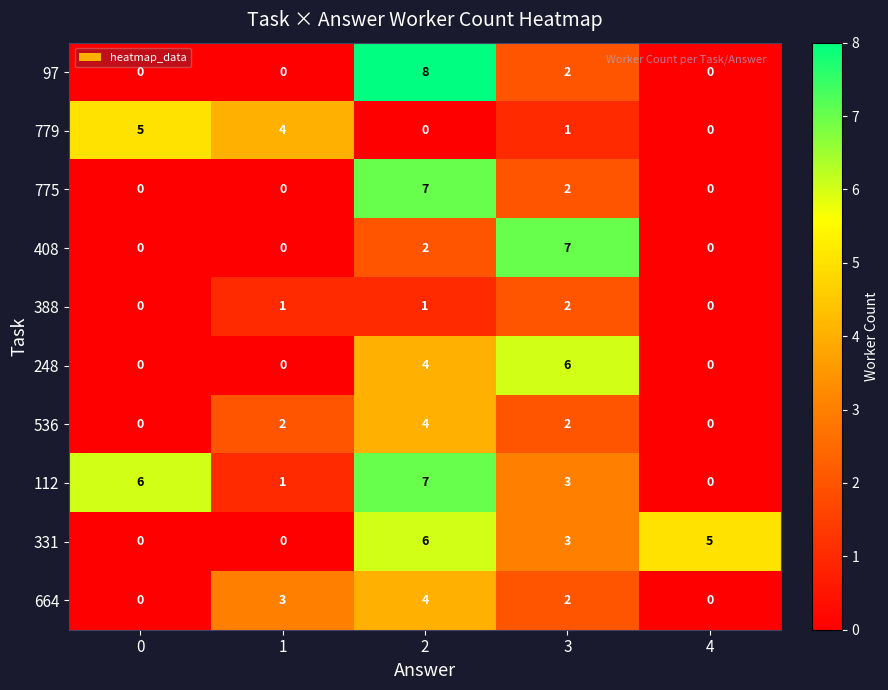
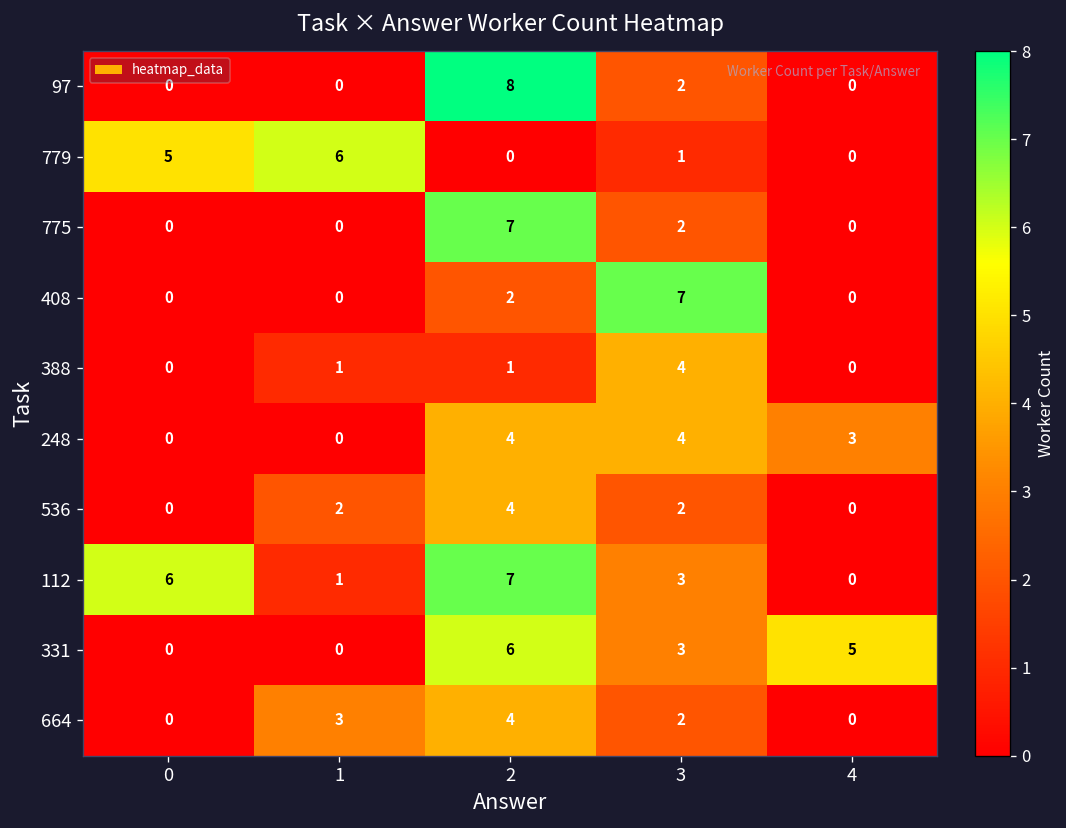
779, 1: 4 -> 6
388, 3: 2 -> 4
248, 3: 6 -> 4
248, 4: 0 -> 3
